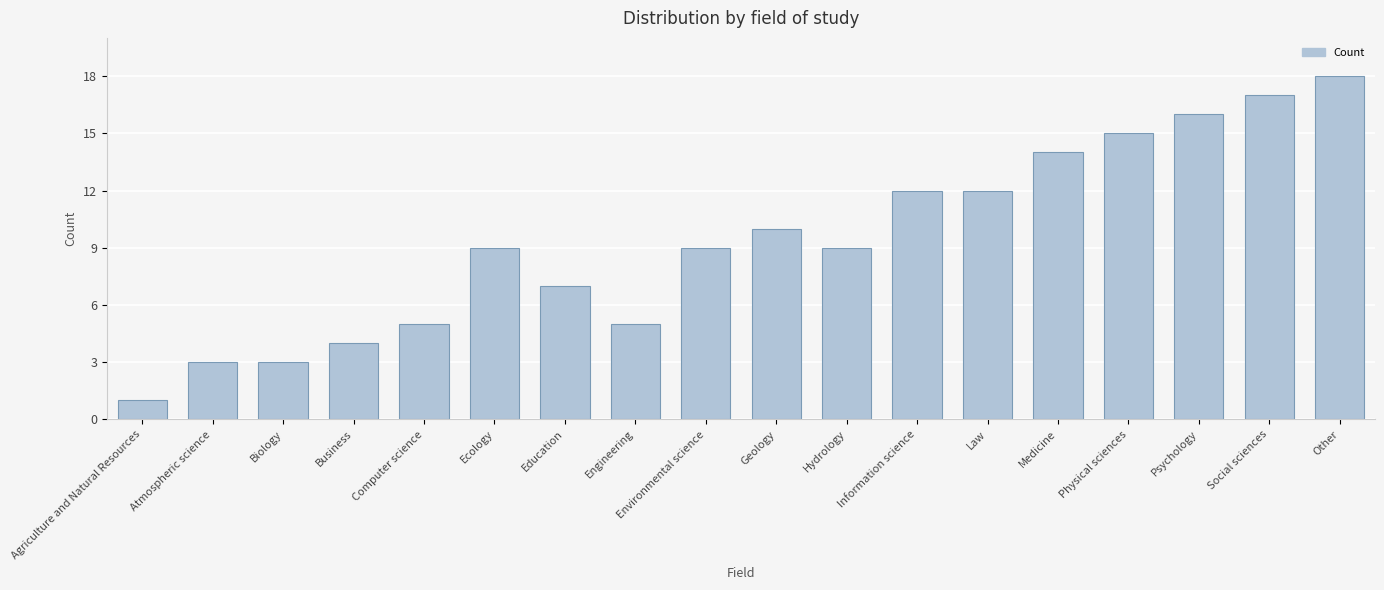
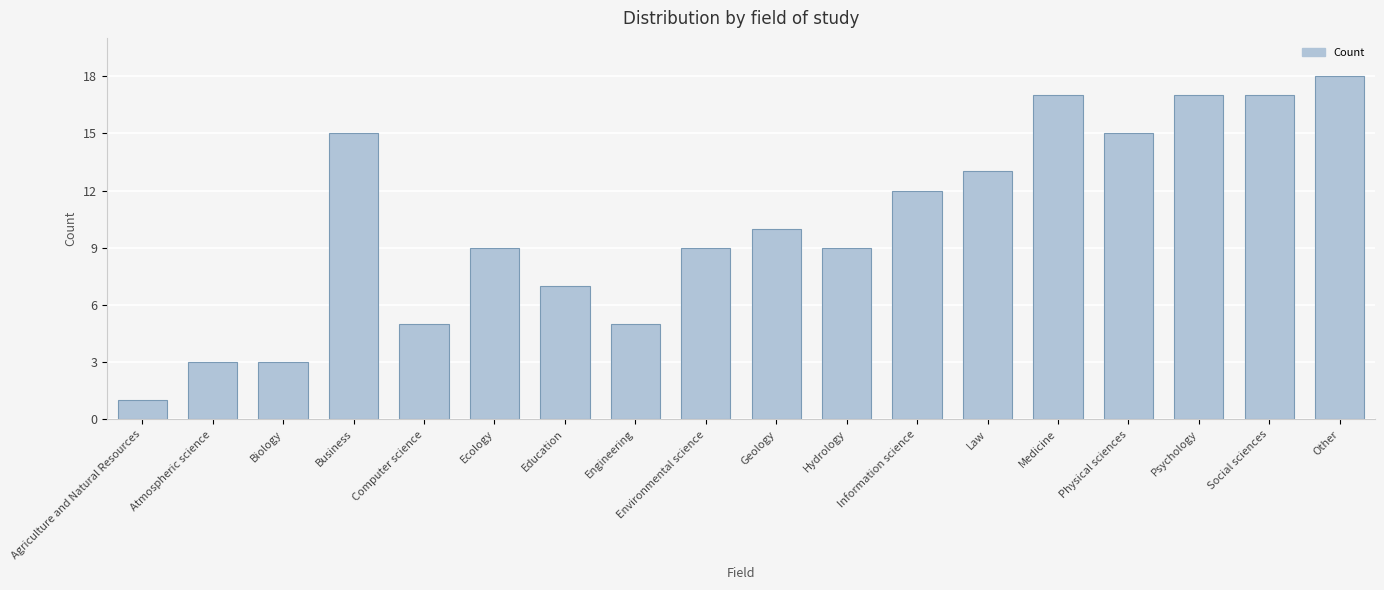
Business: 4 -> 15
Law: 12 -> 13
Medicine: 14 -> 17
Psychology: 16 -> 17
